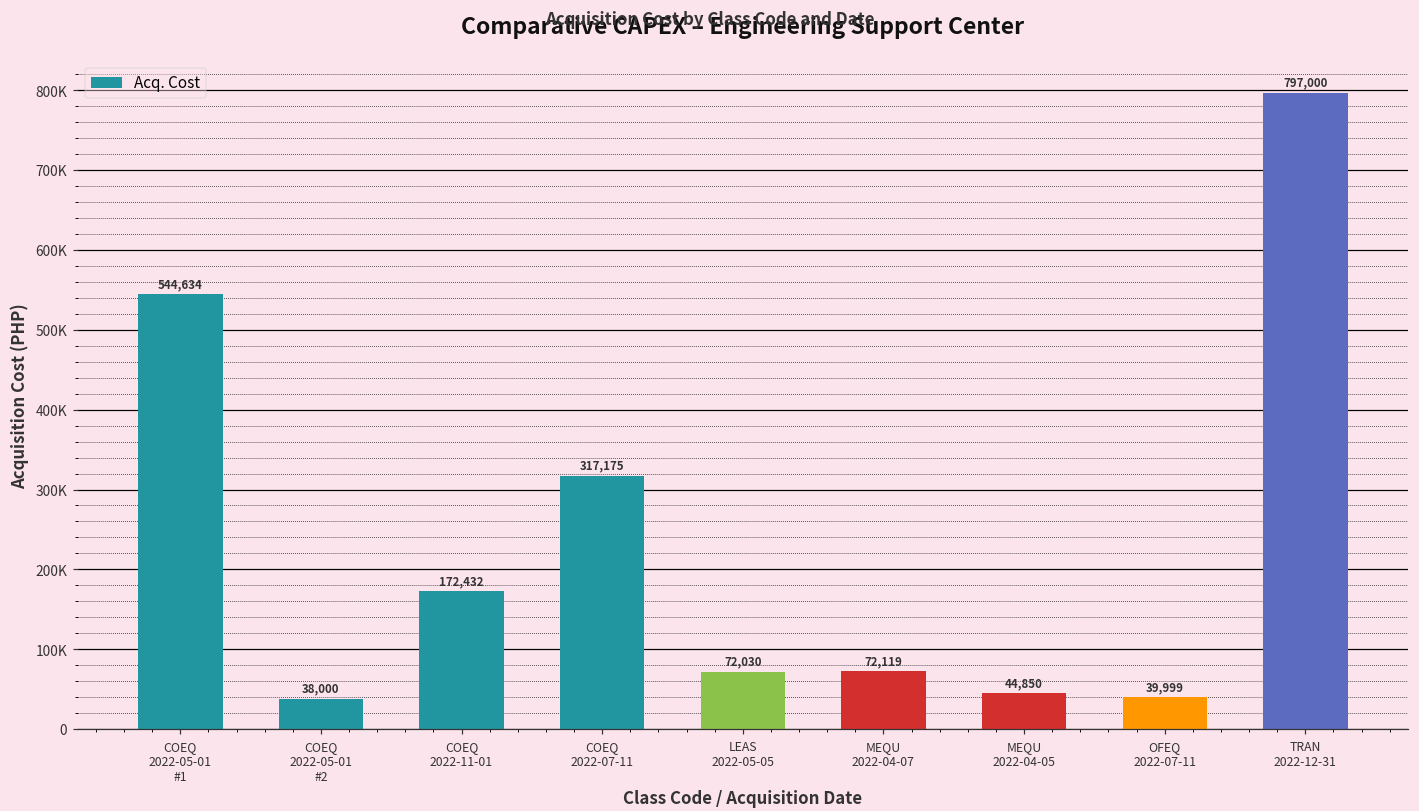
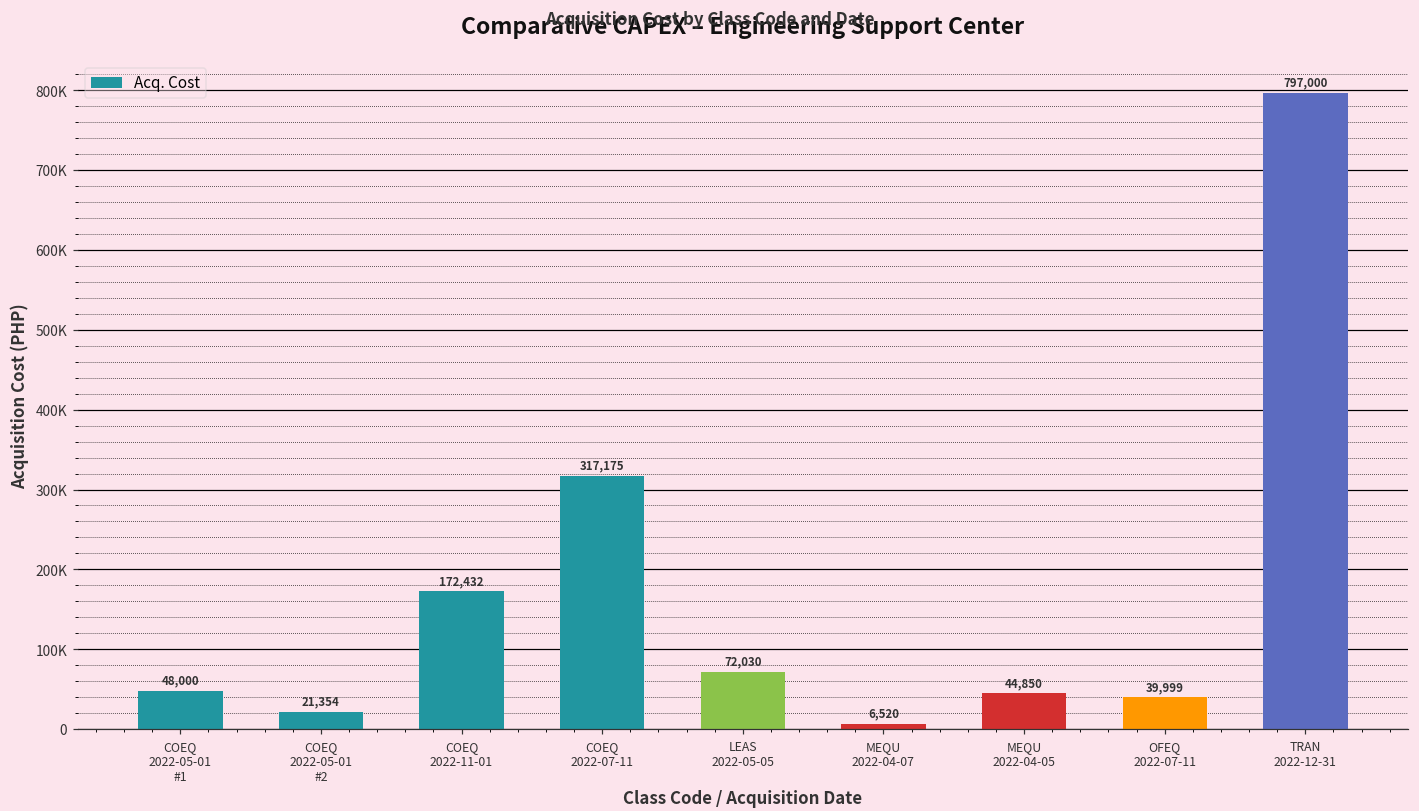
COEQ 2022-05-01 #1: 544,634 -> 48,000
COEQ 2022-05-01 #2: 38,000 -> 21,354
MEQU 2022-04-07: 72,119 -> 6,520
